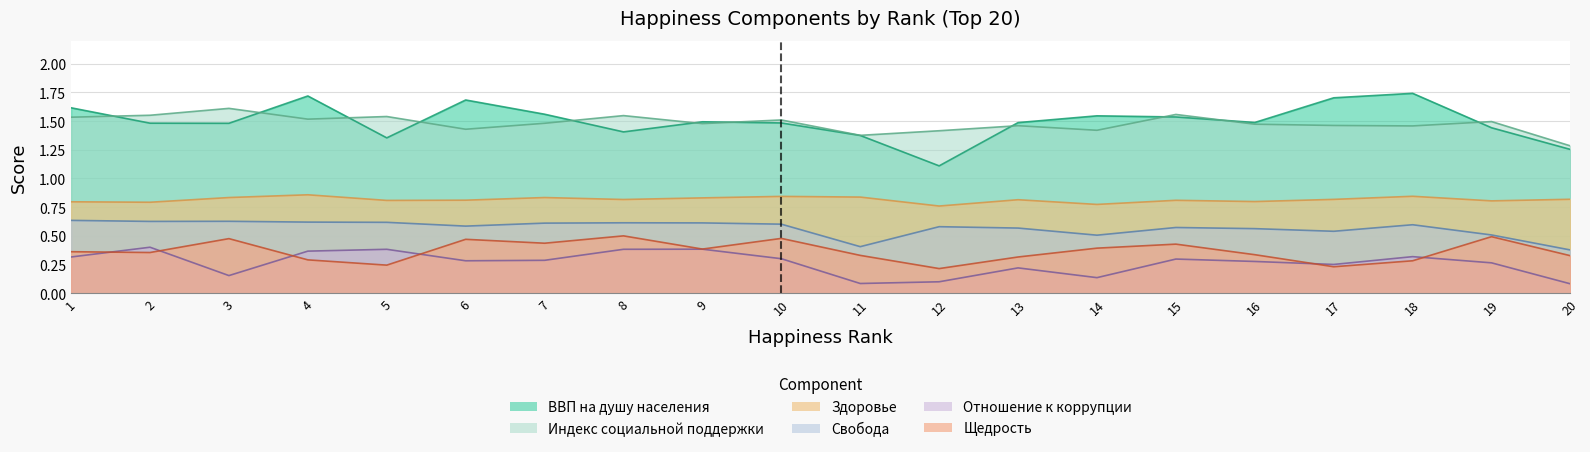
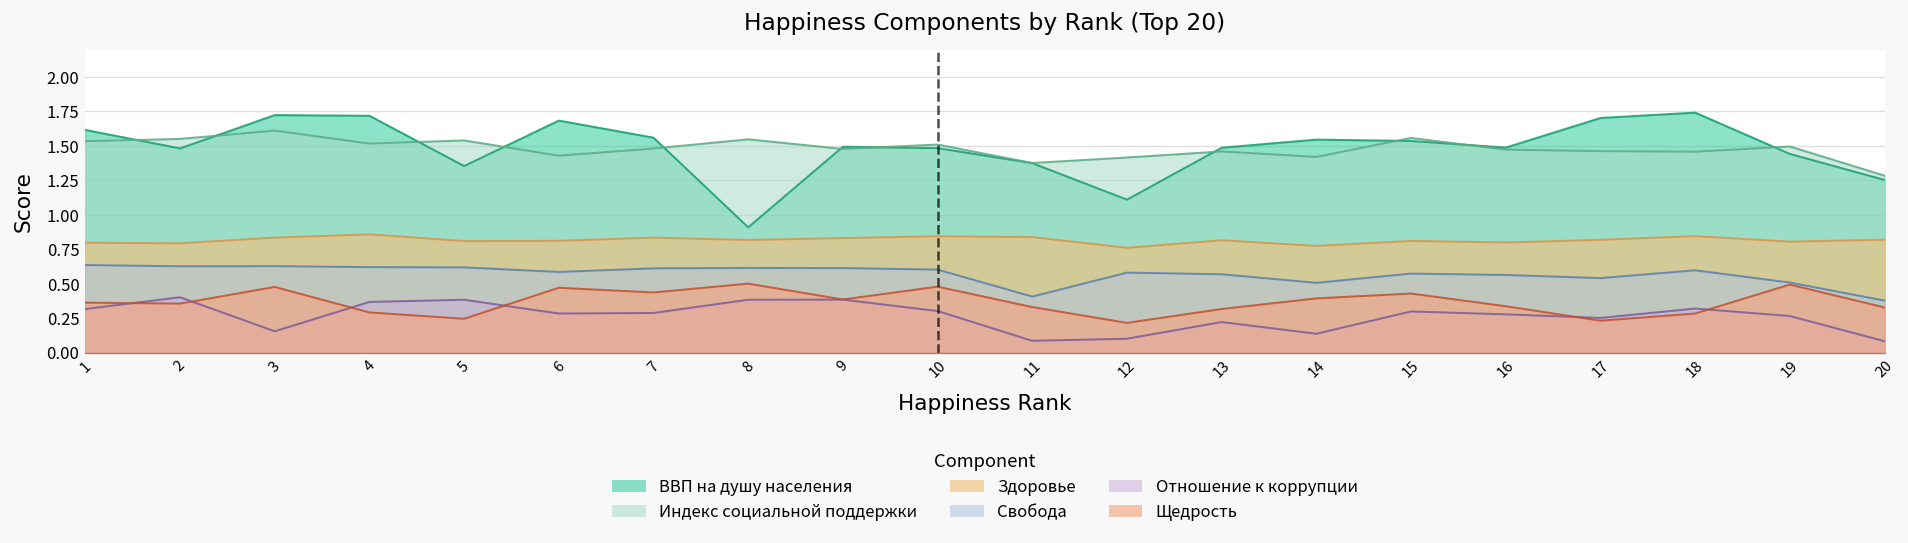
ВВП на душу населения, 3: 1.48 -> 1.72
ВВП на душу населения, 8: 1.41 -> 0.91
